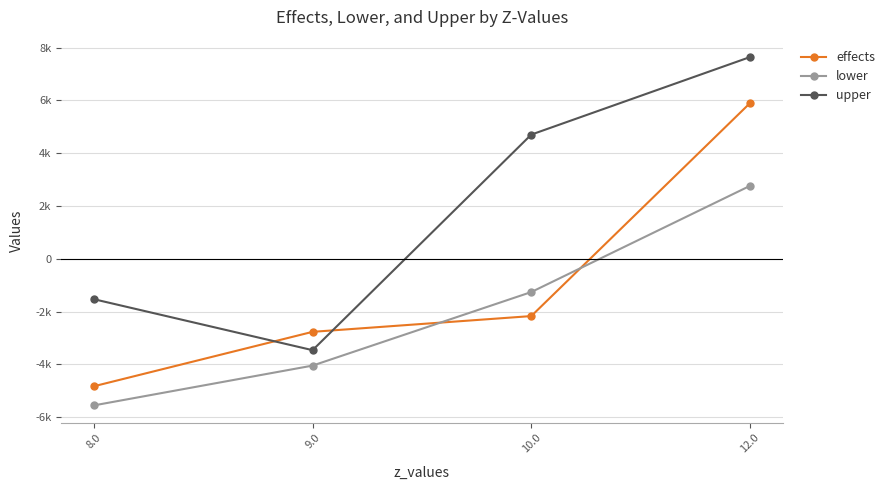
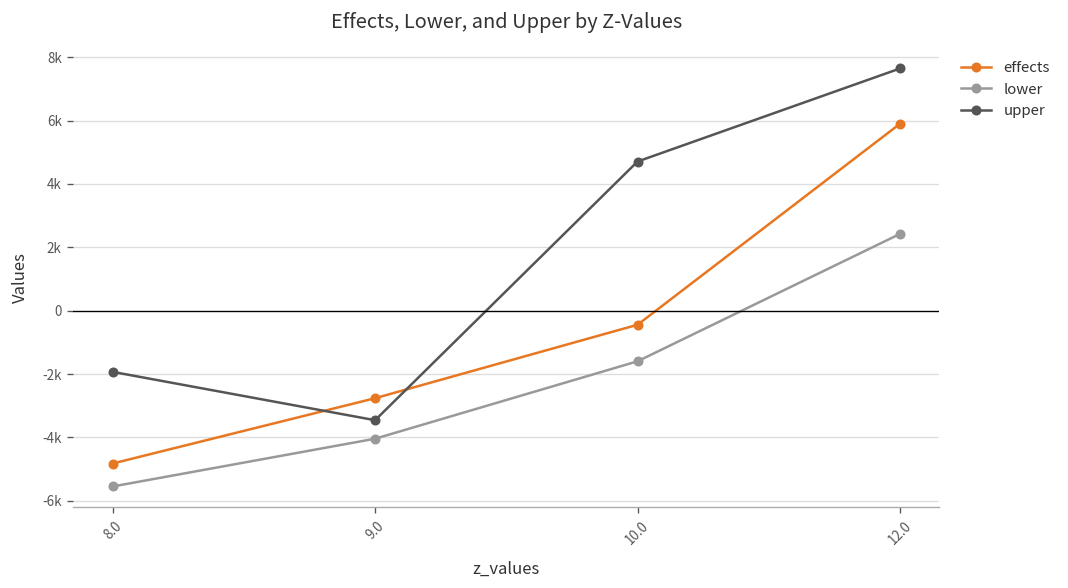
upper, 8.0: -1500 -> -1900
effects, 10.0: -2200 -> -400
lower, 10.0: -1300 -> -1600
lower, 12.0: 2800 -> 2400
